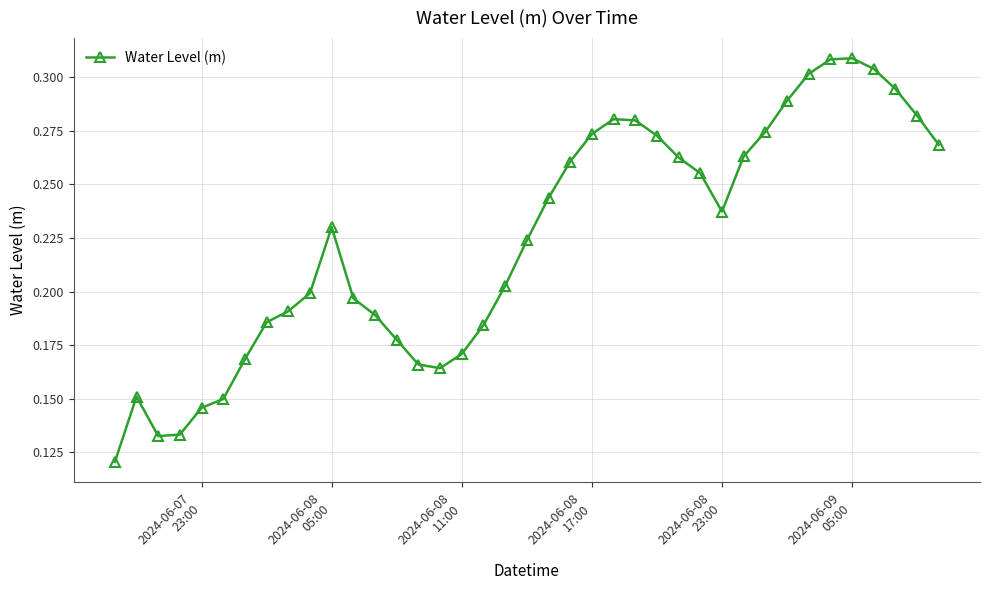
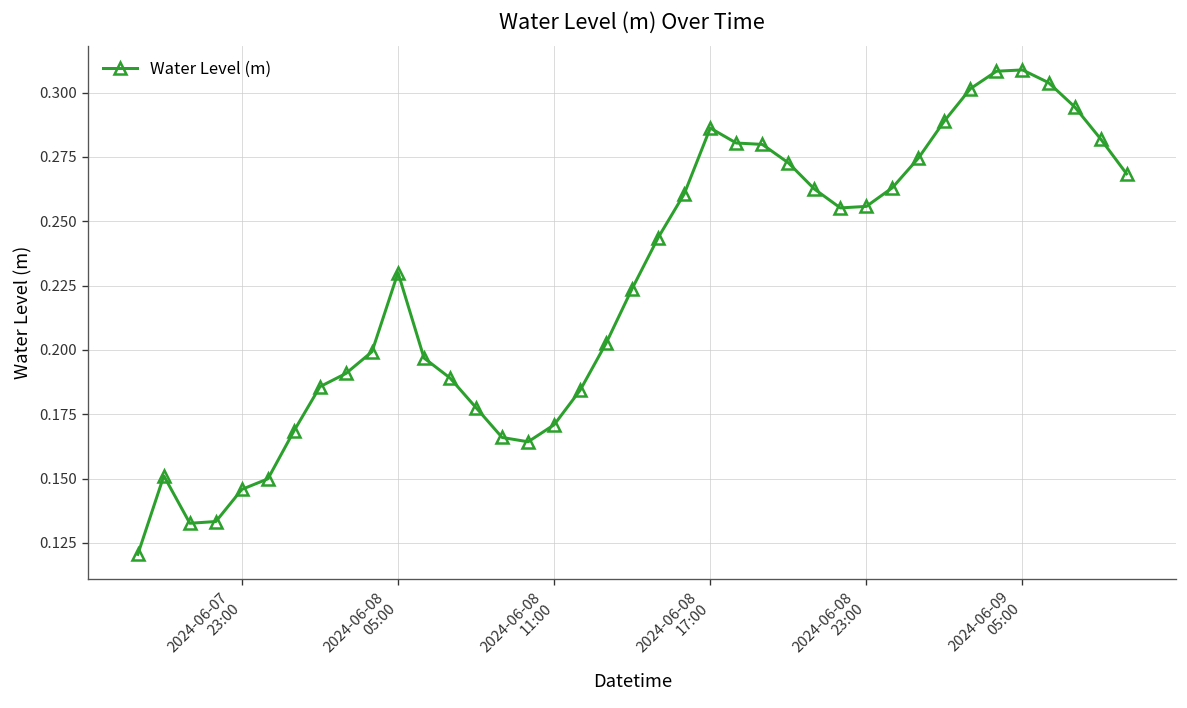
2024-06-08 17:00: 0.273 -> 0.286
2024-06-08 23:00: 0.237 -> 0.256
